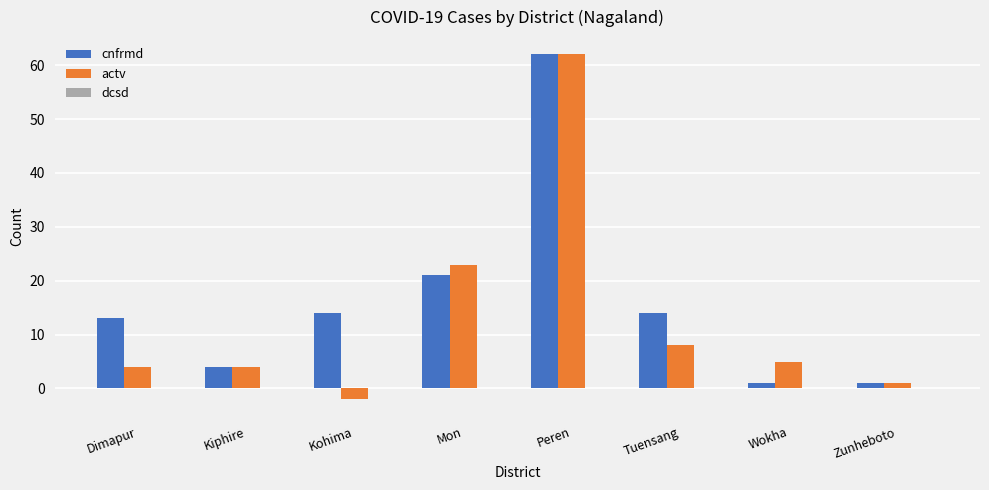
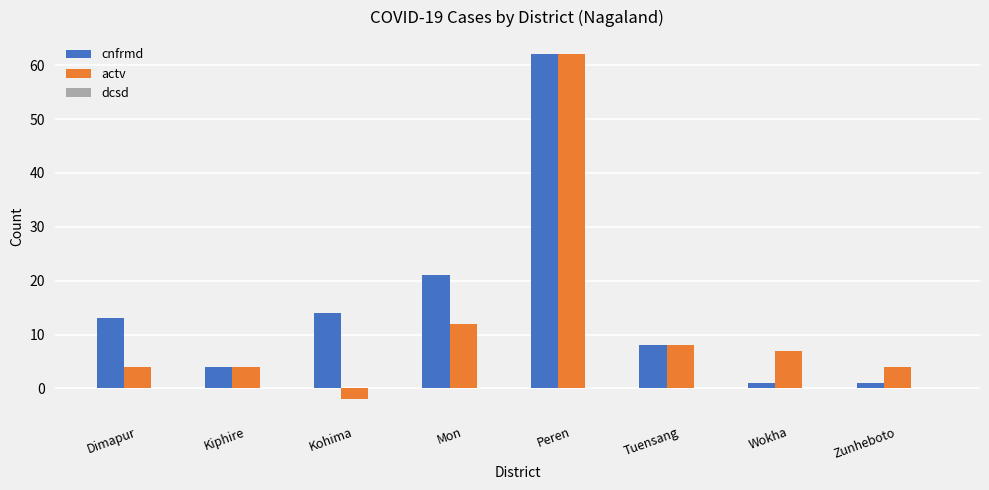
actv, Mon: 23 -> 12
cnfrmd, Tuensang: 14 -> 8
actv, Wokha: 5 -> 7
actv, Zunheboto: 1 -> 4
